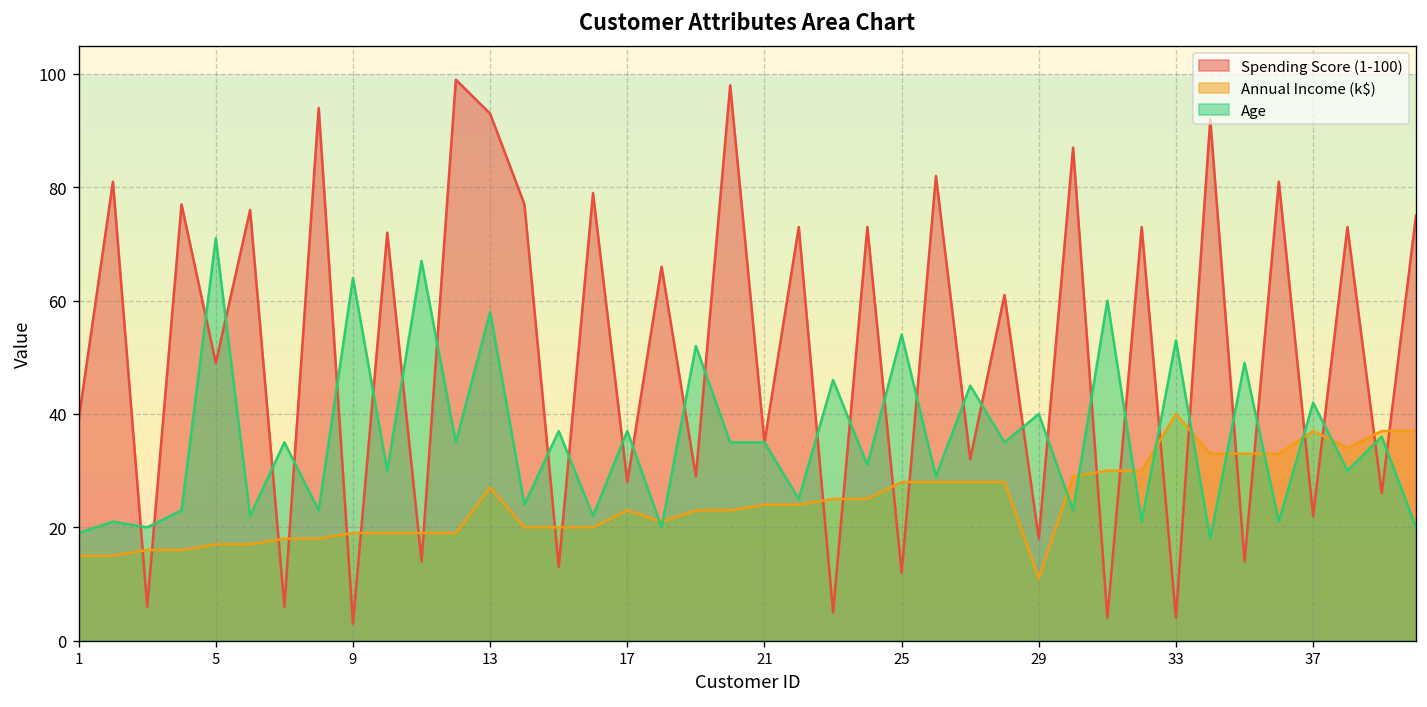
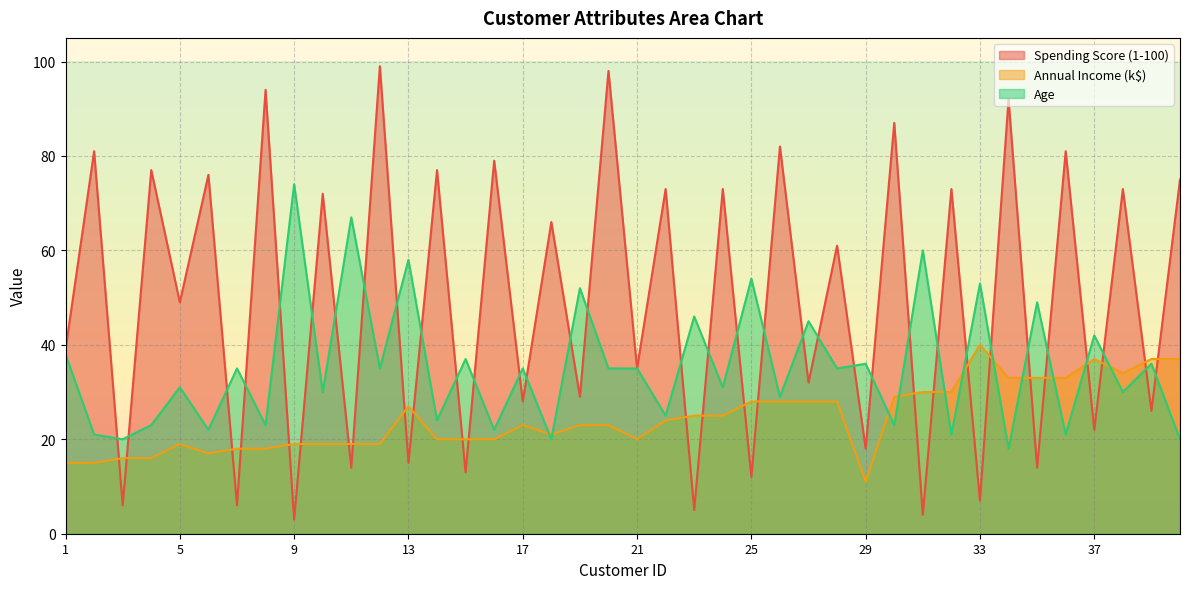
Age, 1: 19 -> 38
Annual Income (k$), 5: 17 -> 19
Age, 5: 71 -> 31
Age, 9: 64 -> 74
Spending Score (1-100), 13: 93 -> 15
Age, 17: 37 -> 35
Annual Income (k$), 21: 24 -> 20
Age, 29: 40 -> 36
Spending Score (1-100), 33: 4 -> 7
